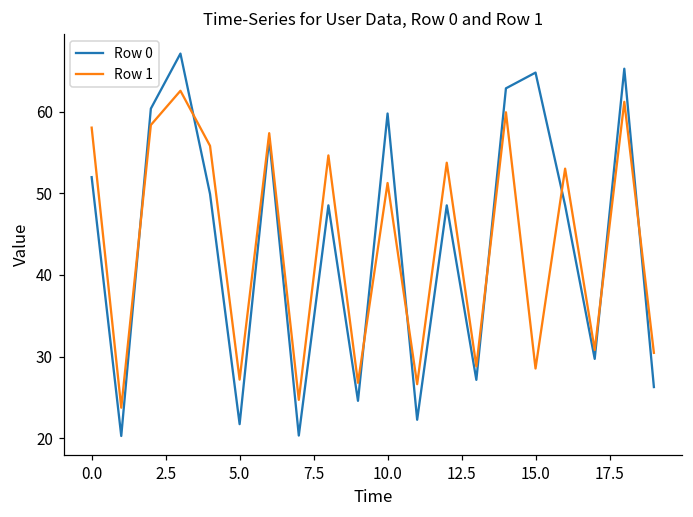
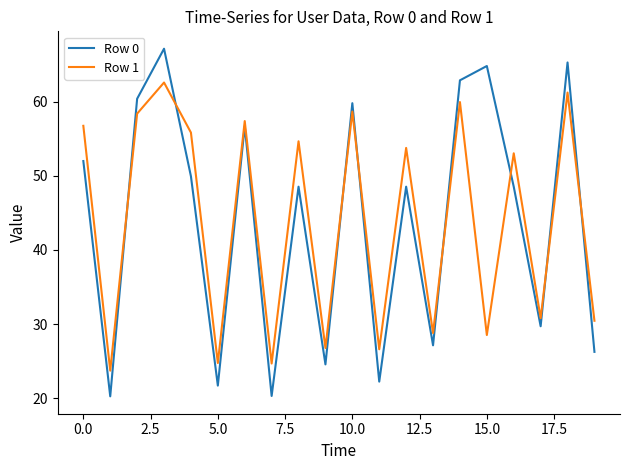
Row 1, 0.0: 58 -> 57
Row 1, 5.0: 27 -> 25
Row 1, 10.0: 51 -> 59
